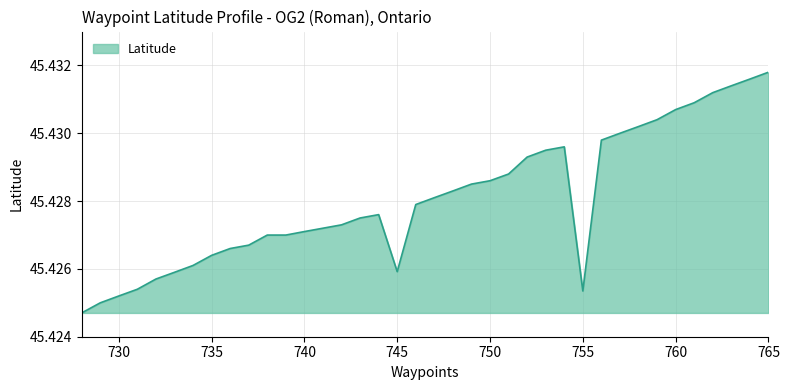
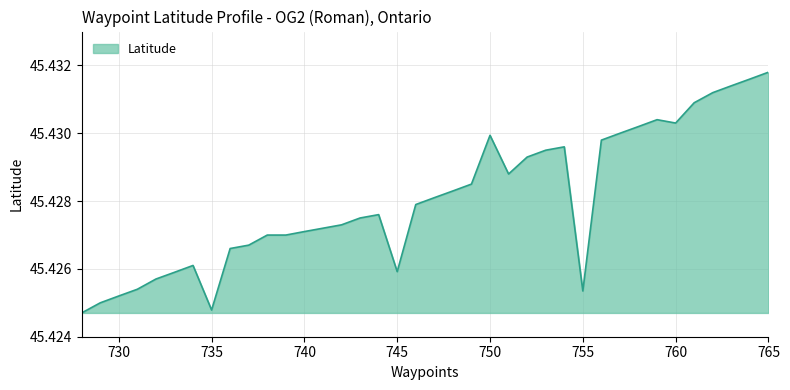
735: 45.4264 -> 45.4248
750: 45.4286 -> 45.4299
760: 45.4307 -> 45.4303
